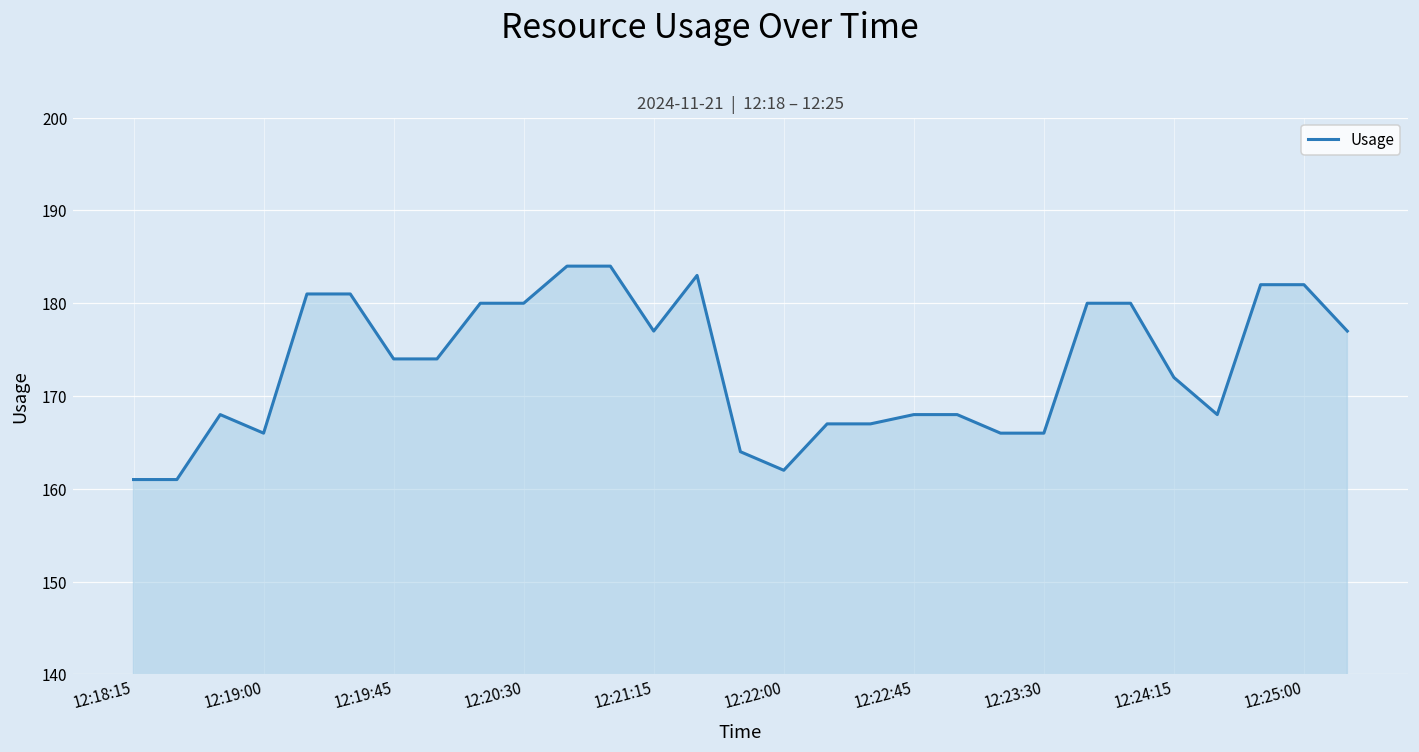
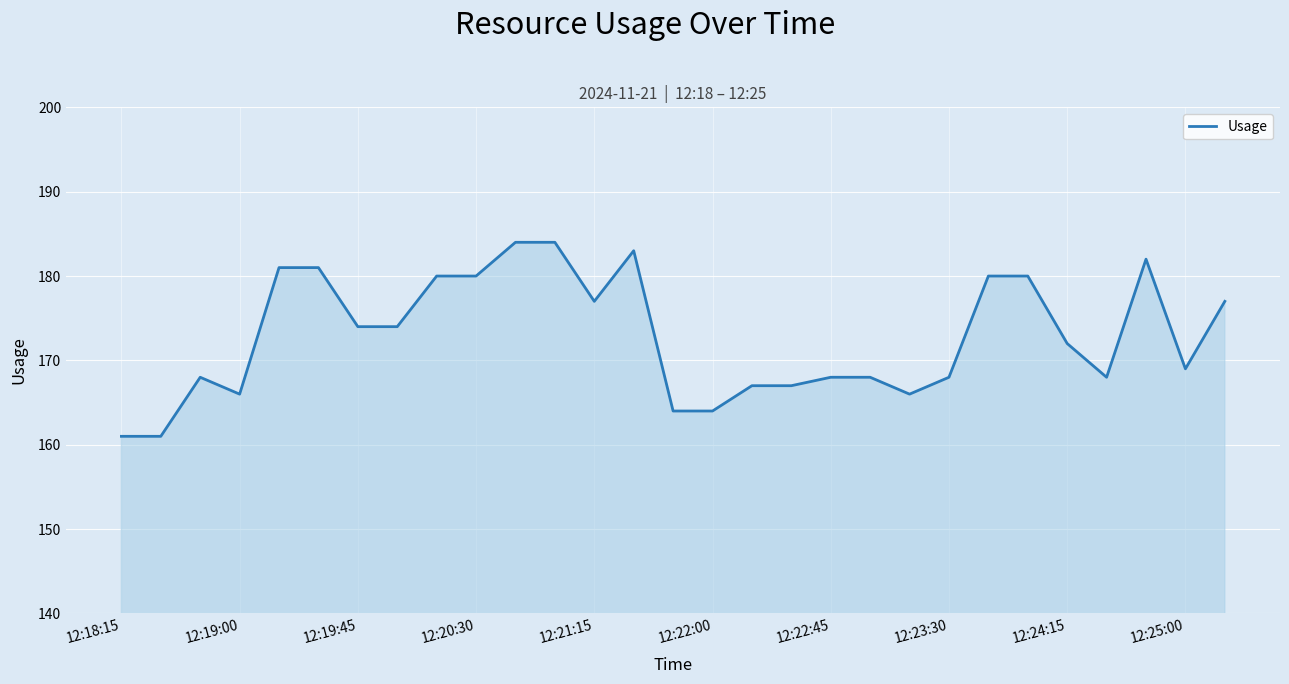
12:22:00: 162 -> 164
12:23:30: 166 -> 168
12:25:00: 182 -> 169
